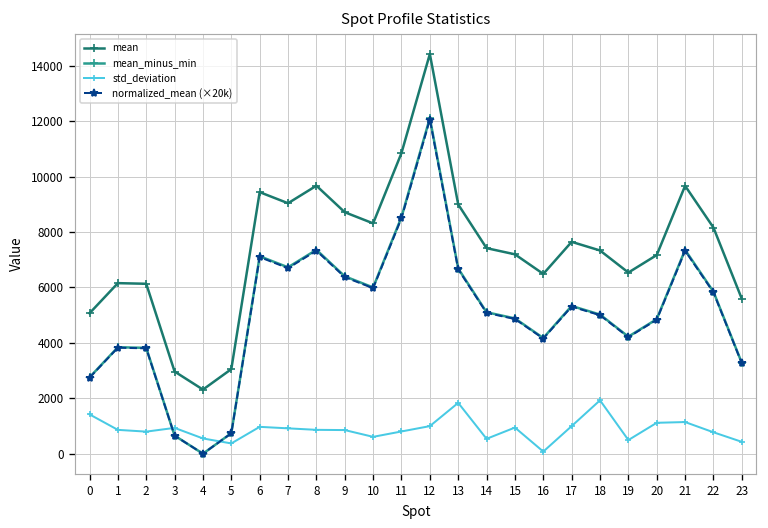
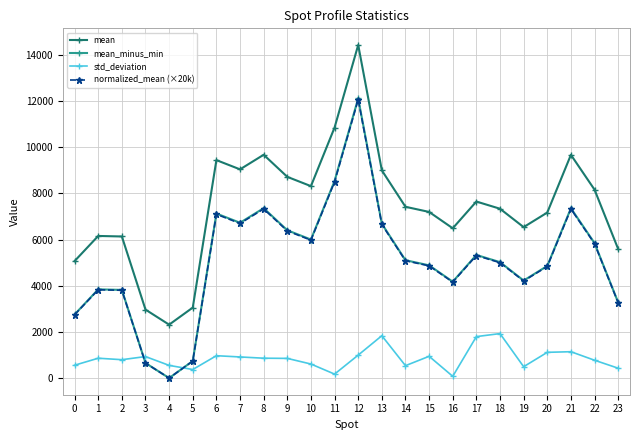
std_deviation, 0: 1400 -> 600
std_deviation, 11: 800 -> 200
std_deviation, 17: 1000 -> 1800
